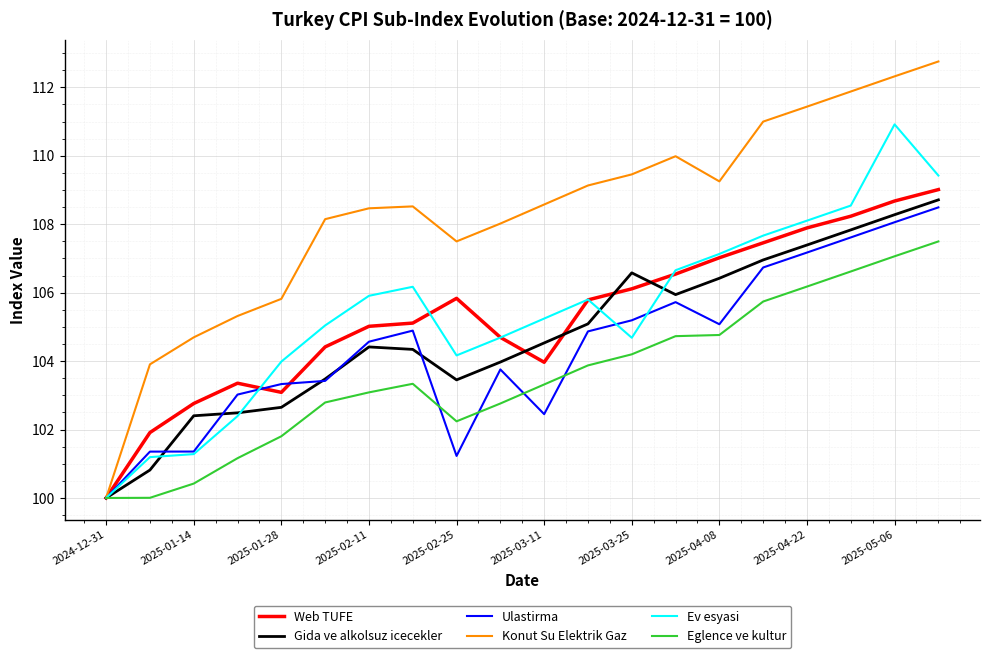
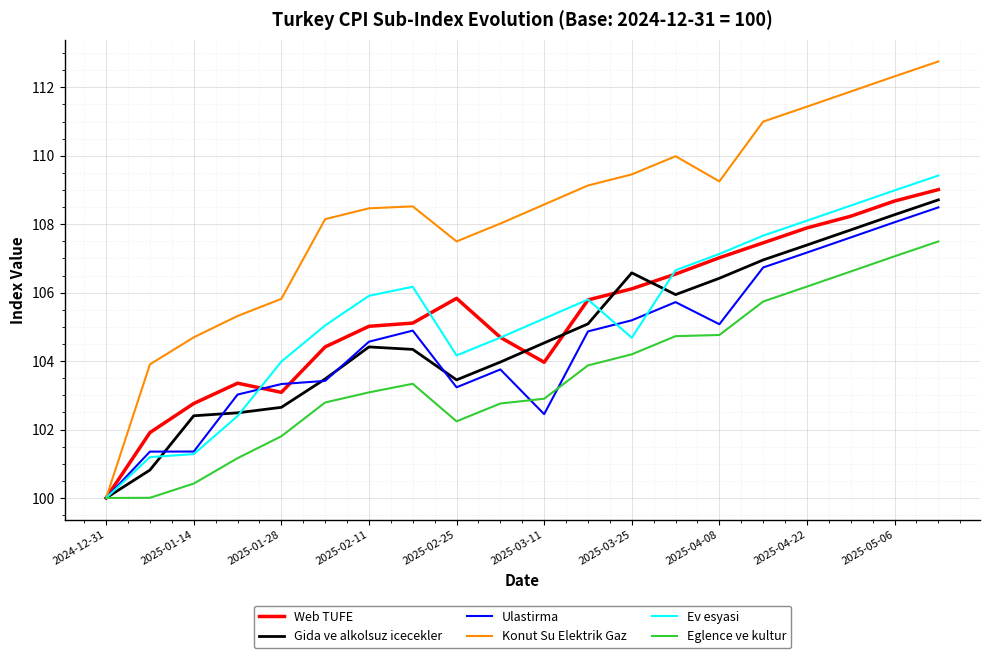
Ulastirma, 2025-02-25: 101.2 -> 103.2
Eglence ve kultur, 2025-03-11: 103.3 -> 102.9
Ev esyasi, 2025-05-06: 110.9 -> 109.0
